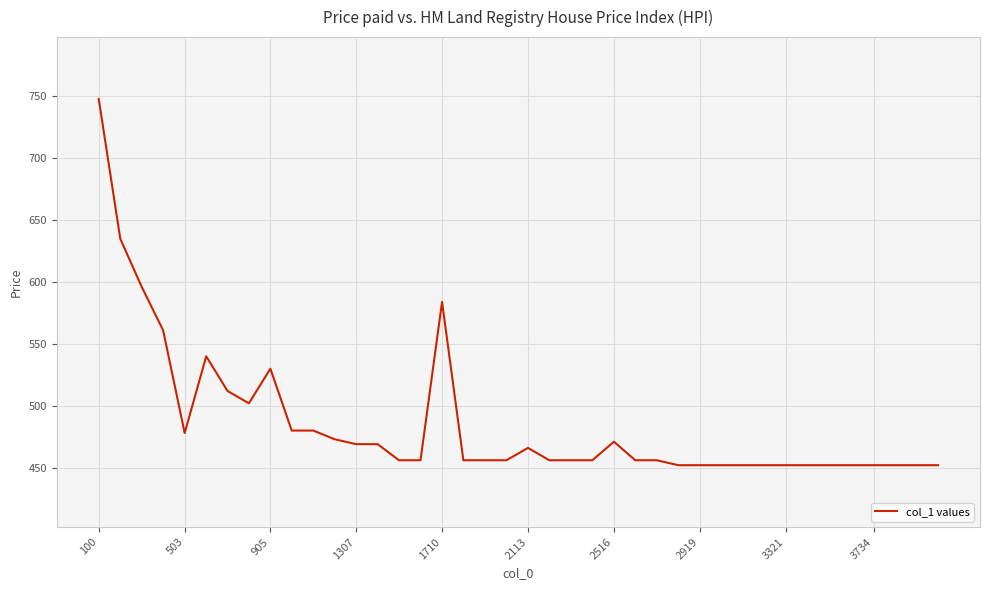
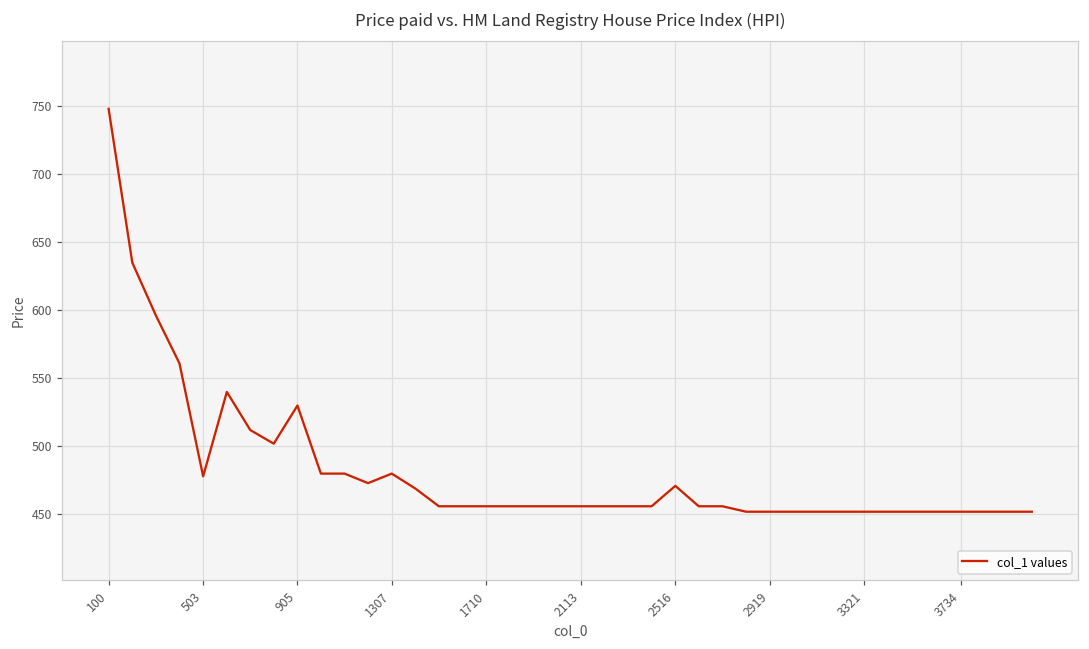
1307: 469 -> 480
1710: 584 -> 456
2113: 466 -> 456
